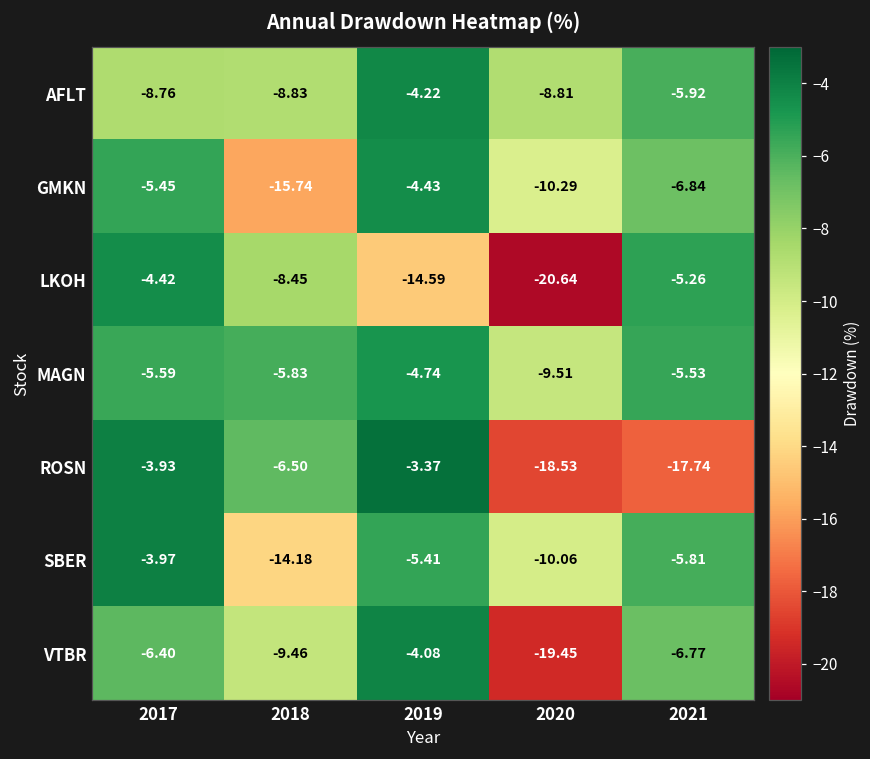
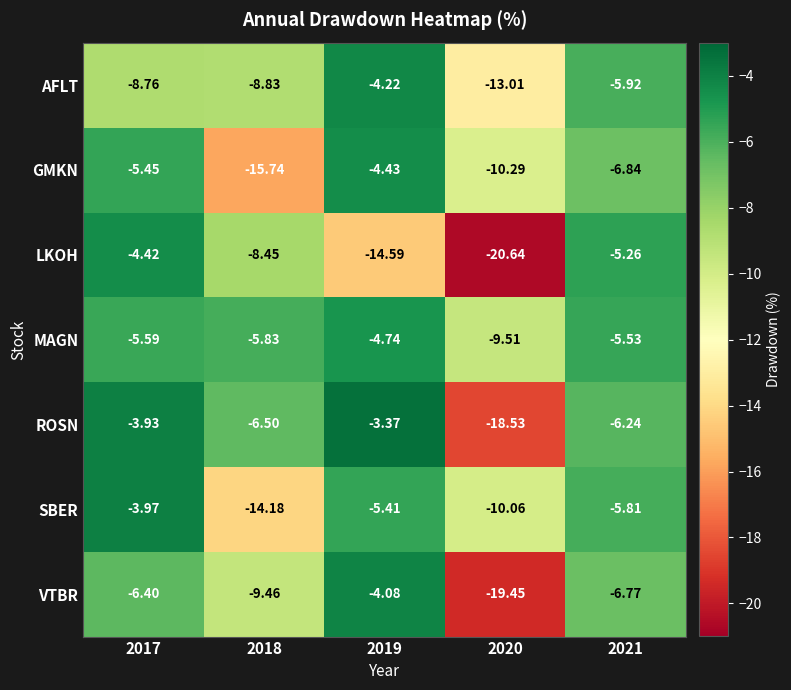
AFLT, 2020: -8.81 -> -13.01
ROSN, 2021: -17.74 -> -6.24
